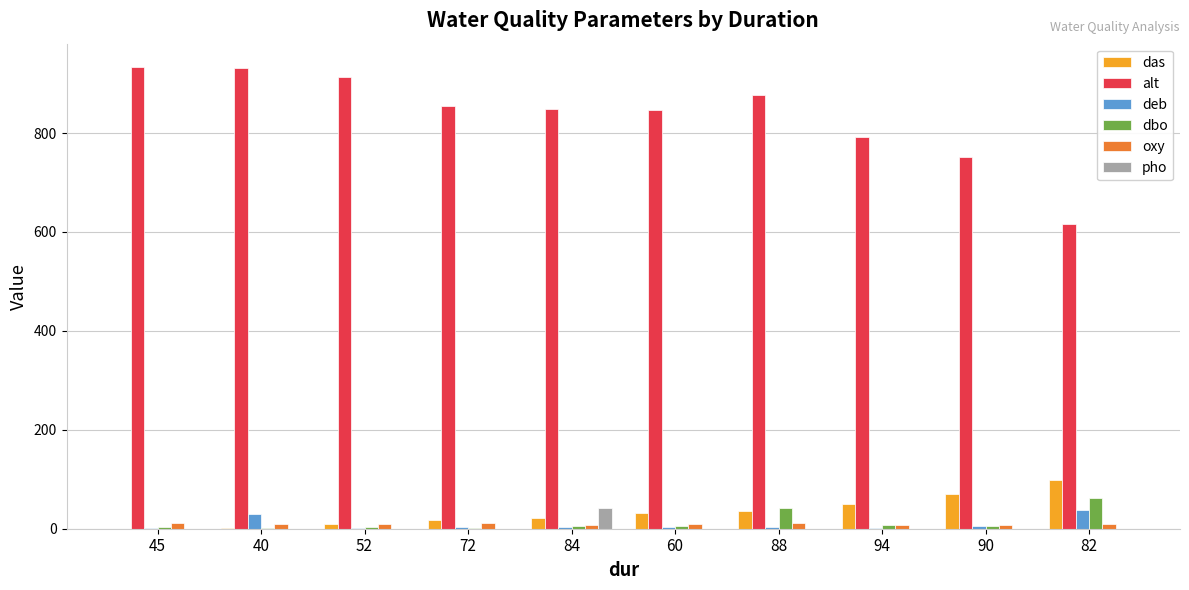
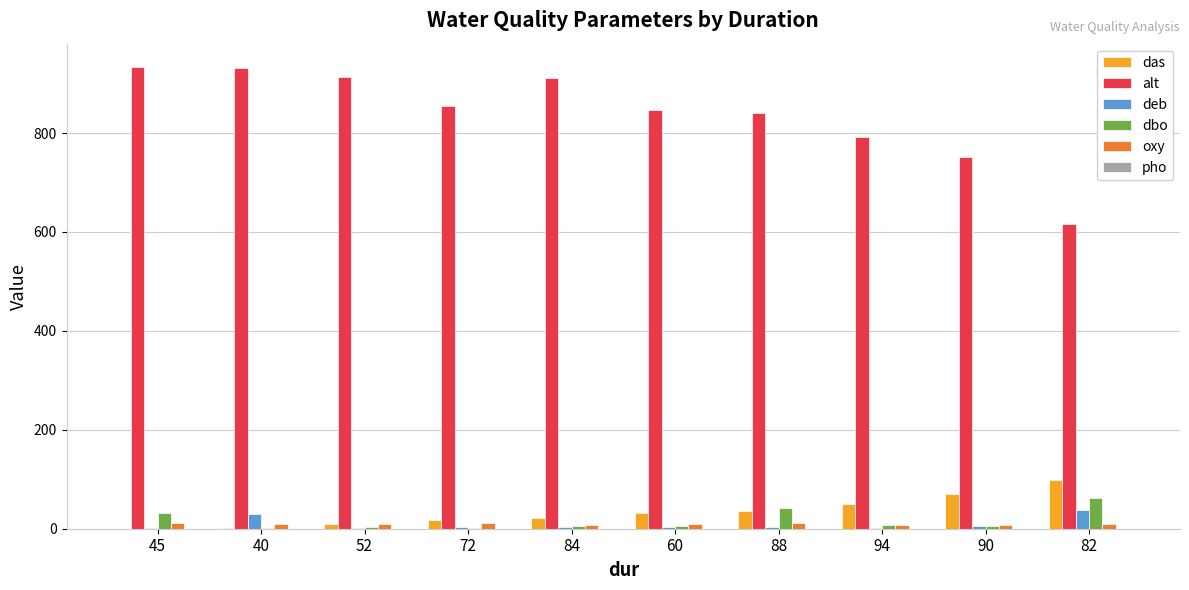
dbo, 45: 0 -> 30
alt, 84: 850 -> 910
pho, 84: 40 -> 0
alt, 88: 880 -> 840
